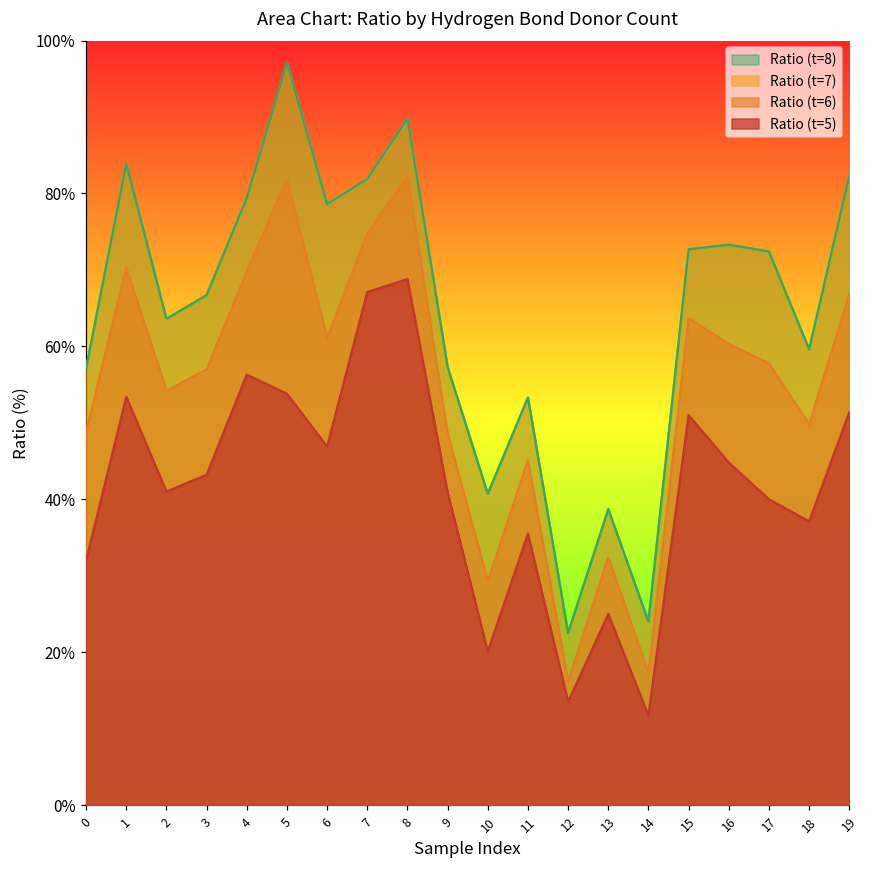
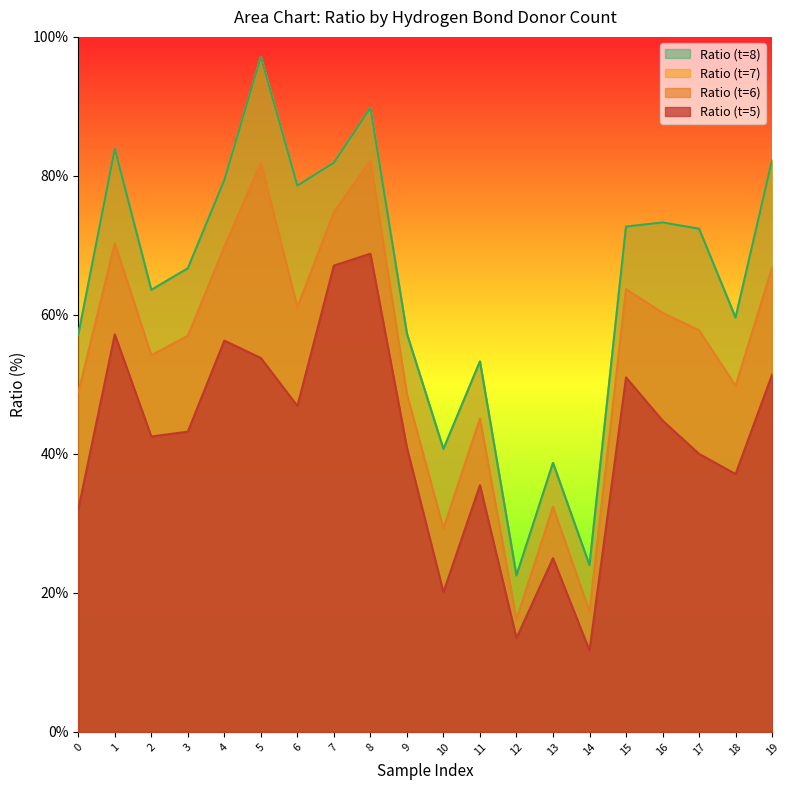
Ratio (t=5), 1: 53% -> 57%
Ratio (t=5), 2: 41% -> 43%
